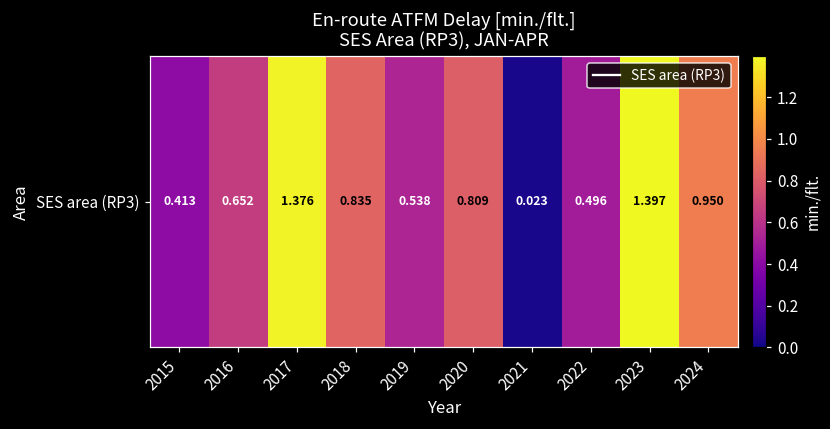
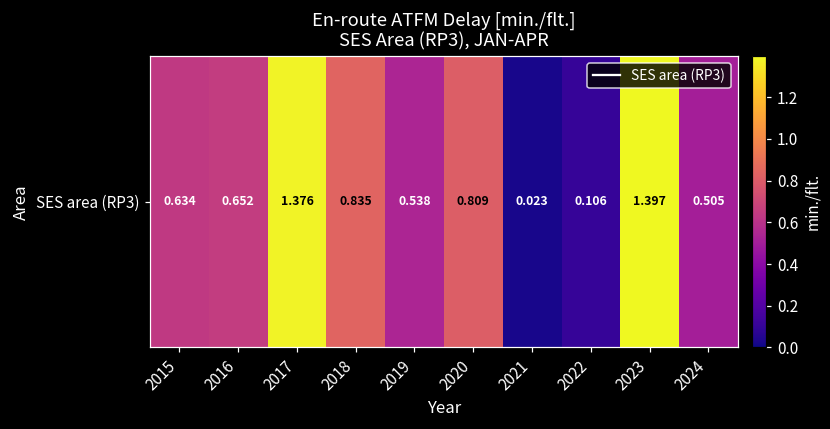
SES area (RP3), 2015: 0.413 -> 0.634
SES area (RP3), 2022: 0.496 -> 0.106
SES area (RP3), 2024: 0.950 -> 0.505
